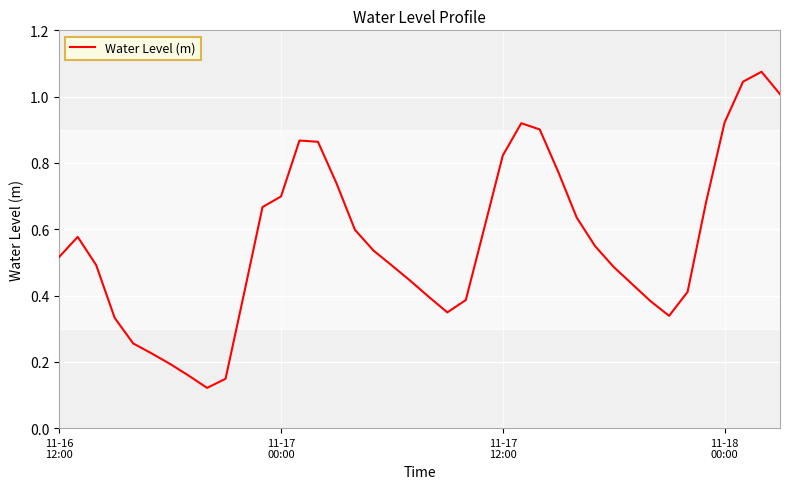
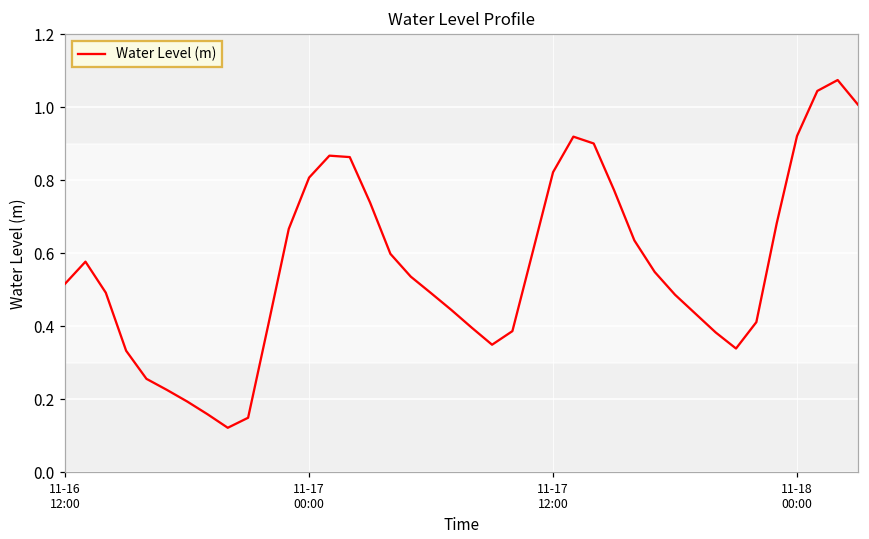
11-17 00:00: 0.70 -> 0.81
